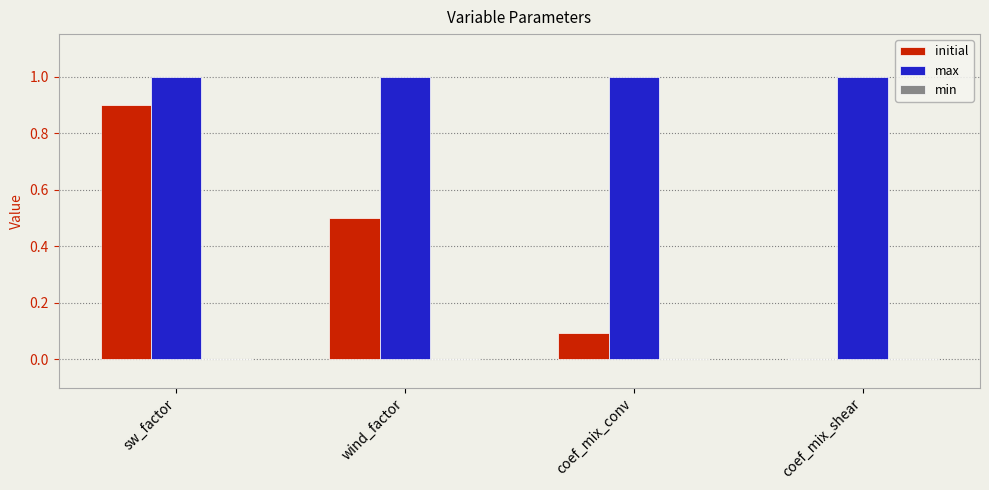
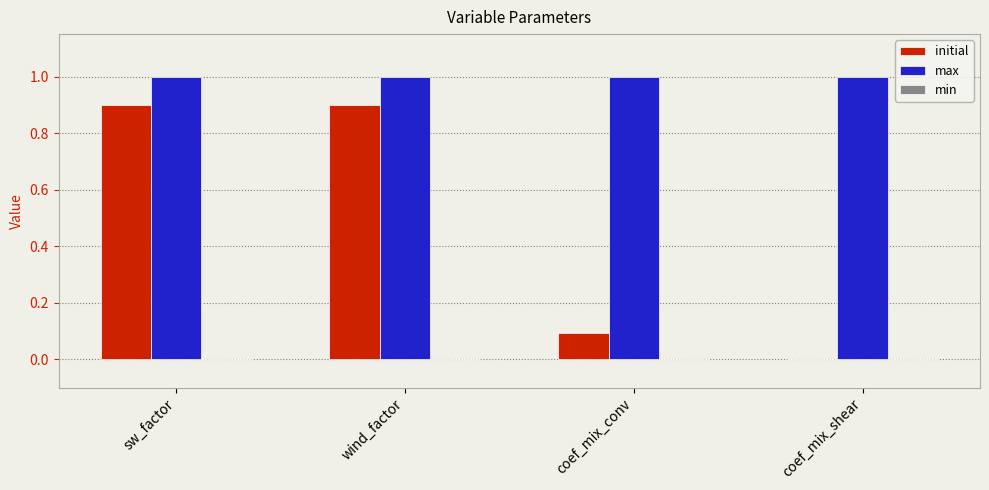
initial, wind_factor: 0.5 -> 0.9
